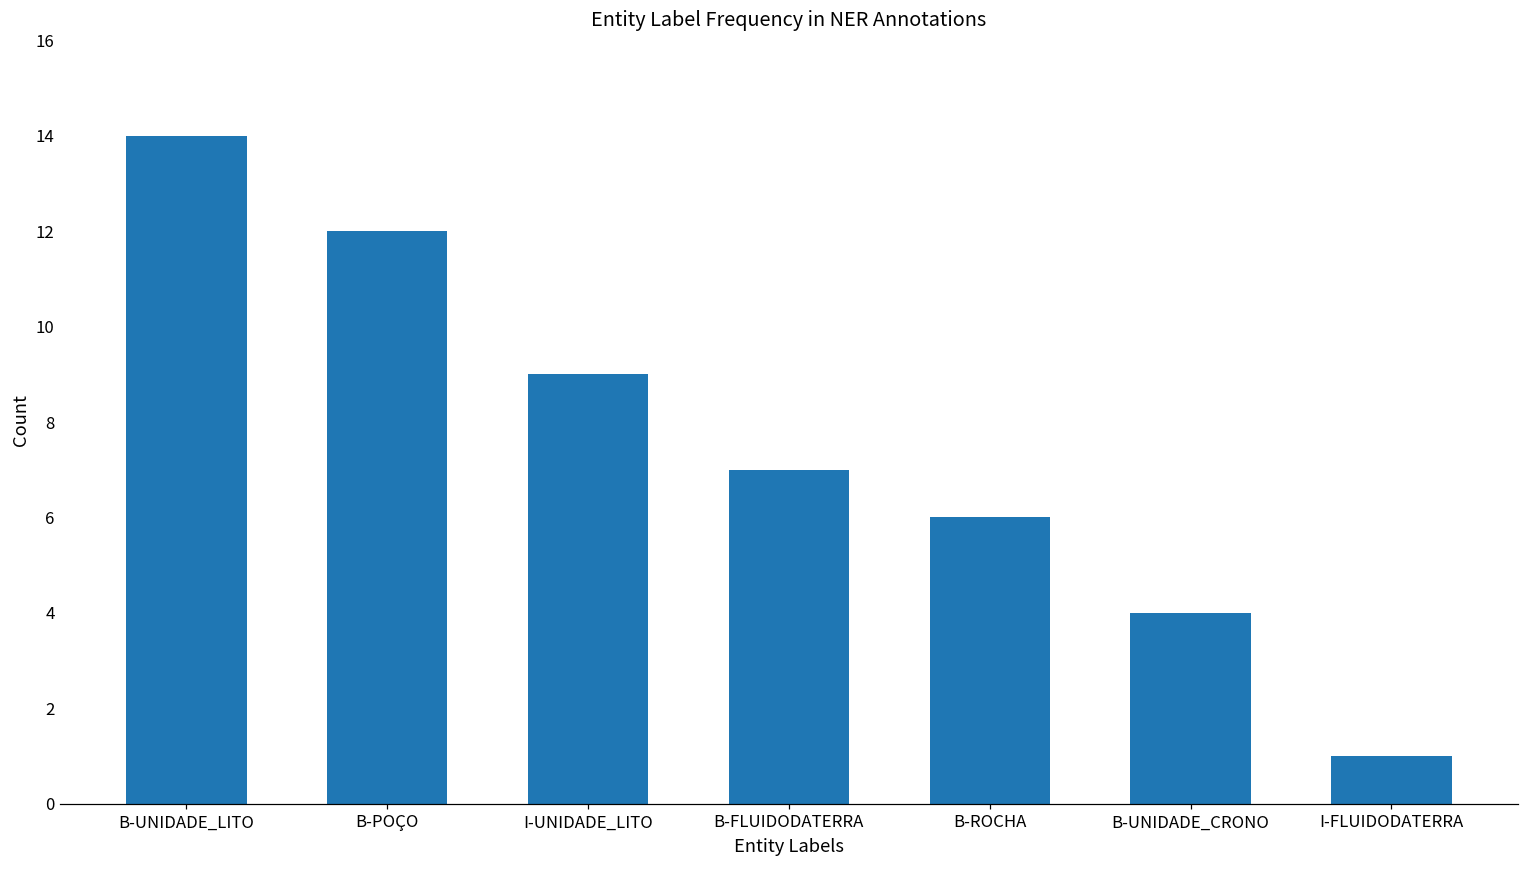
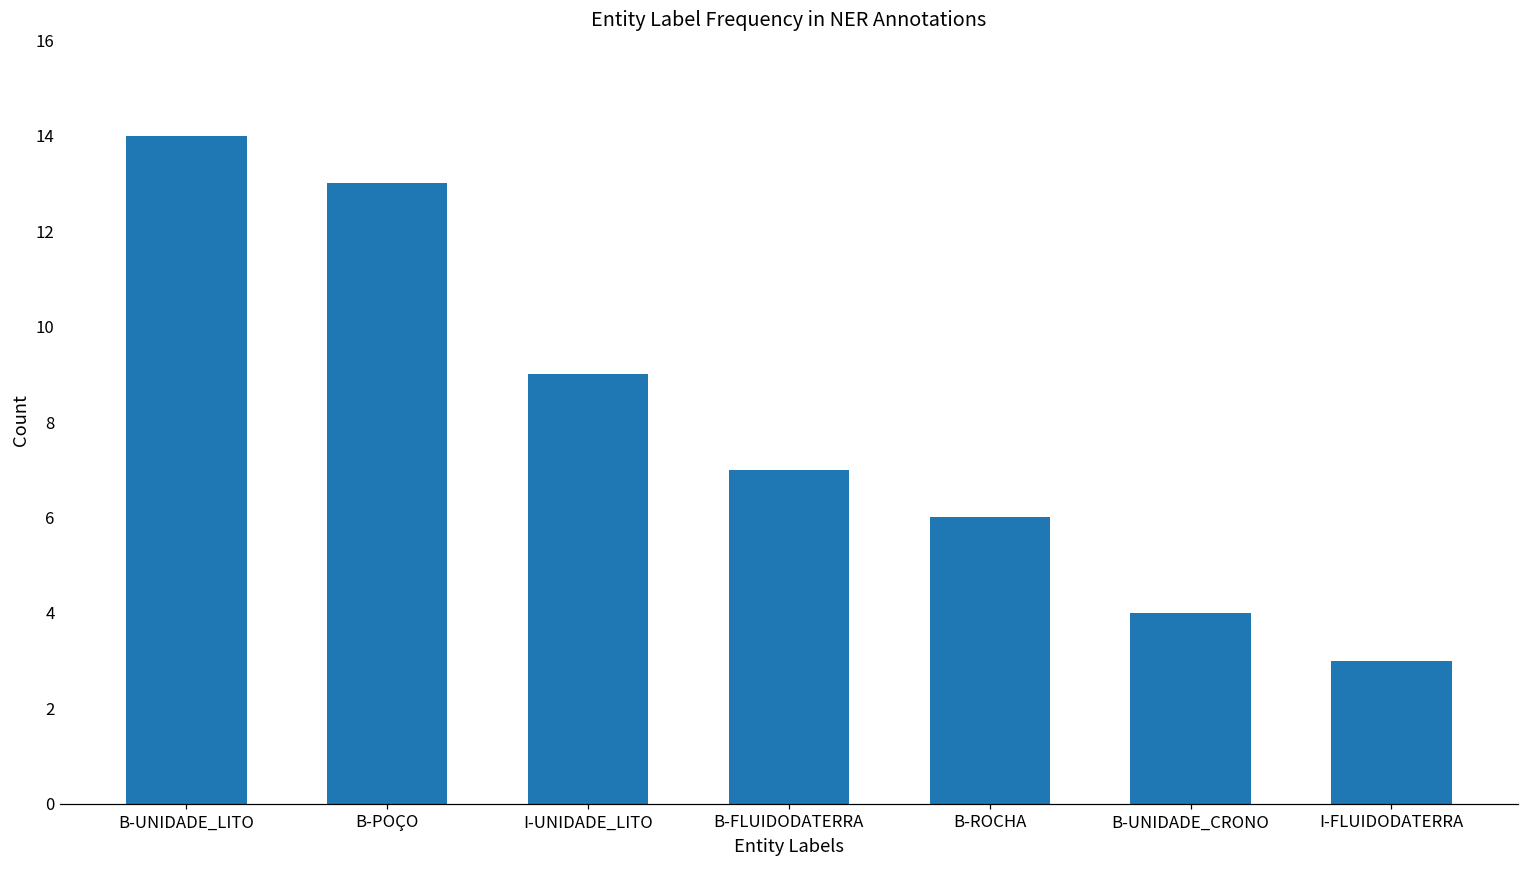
B-POÇO: 12 -> 13
I-FLUIDODATERRA: 1 -> 3
